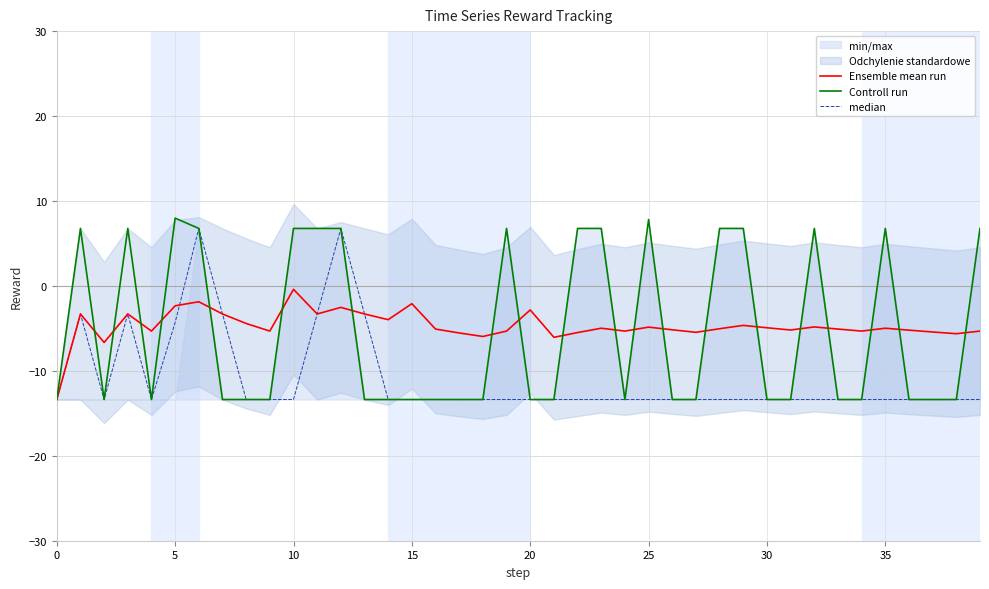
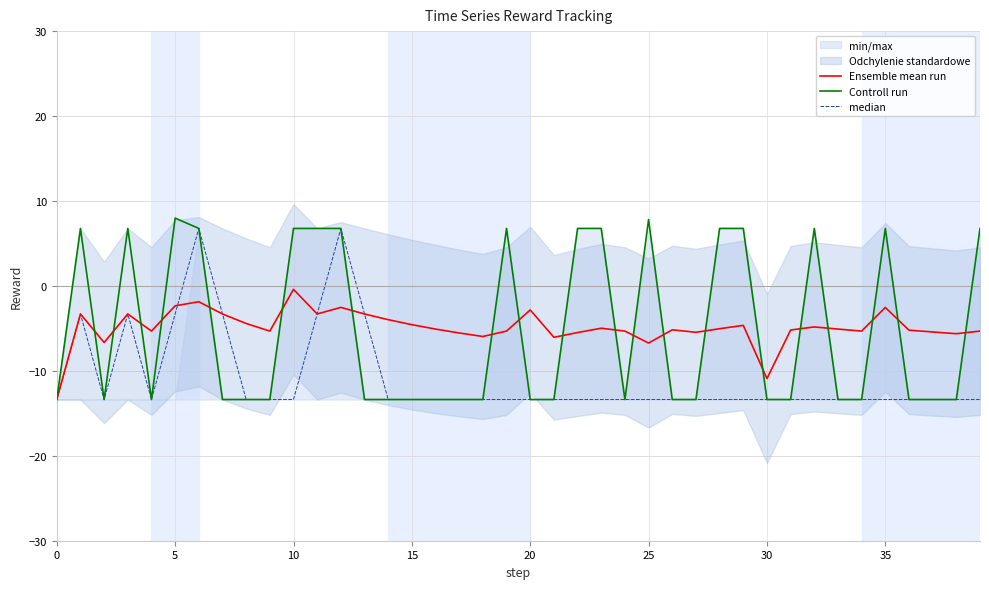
median, 5: -4 -> -3
Ensemble mean run, 15: -2 -> -5
Ensemble mean run, 25: -5 -> -7
Ensemble mean run, 30: -5 -> -11
Ensemble mean run, 35: -5 -> -3
